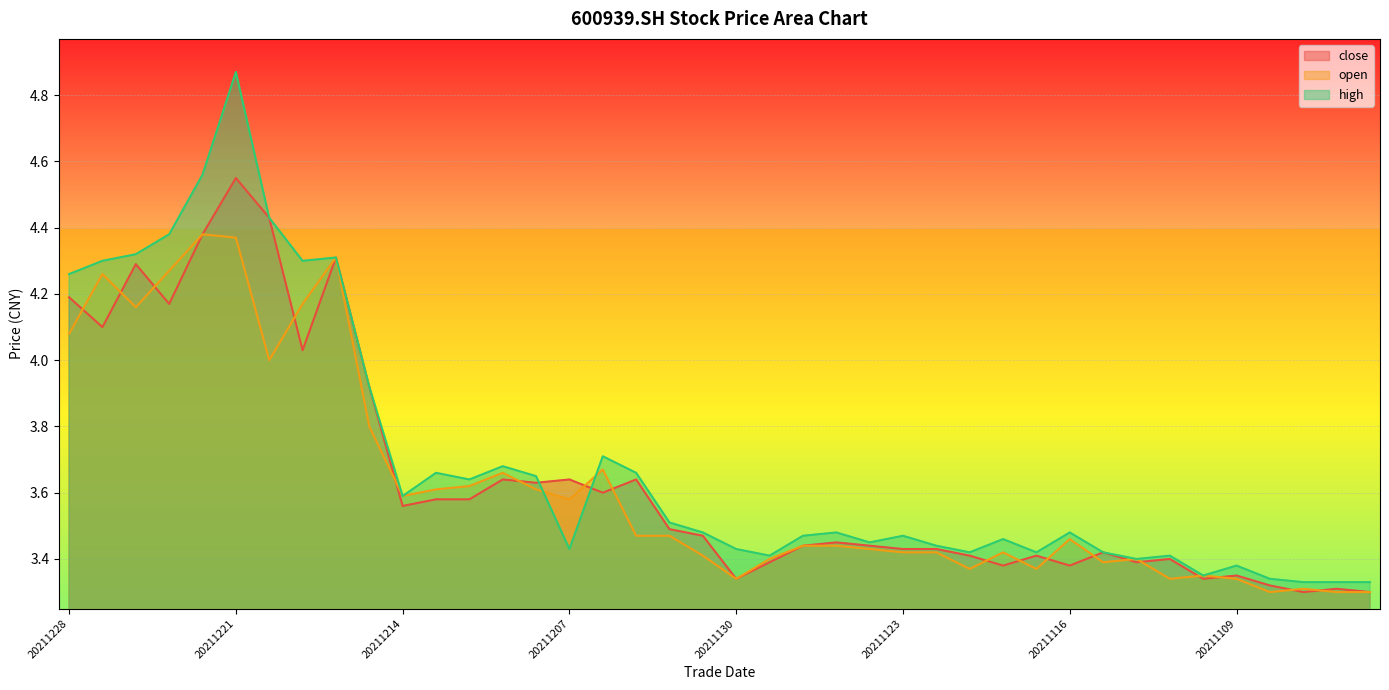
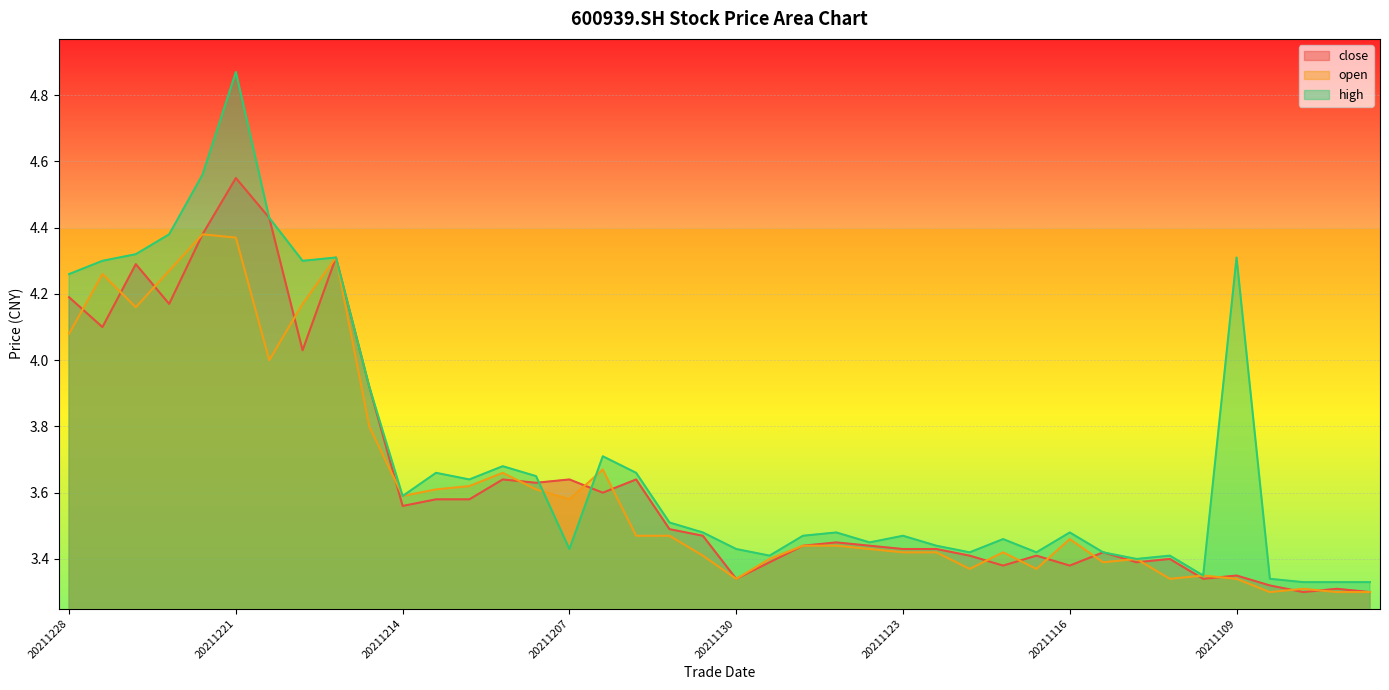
high, 20211109: 3.38 -> 4.31
